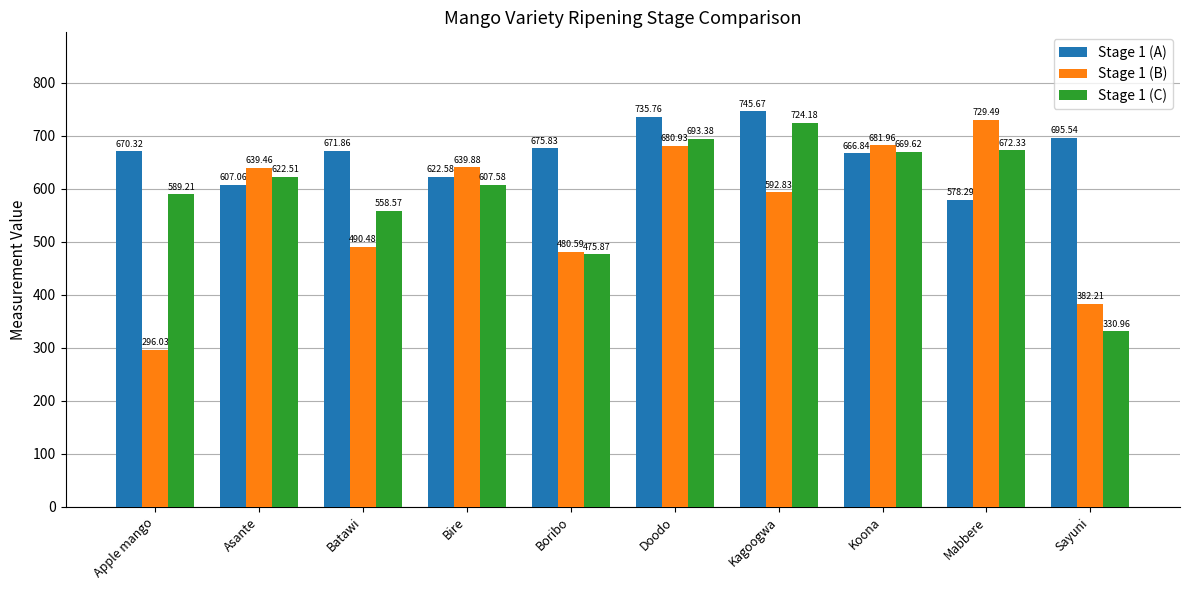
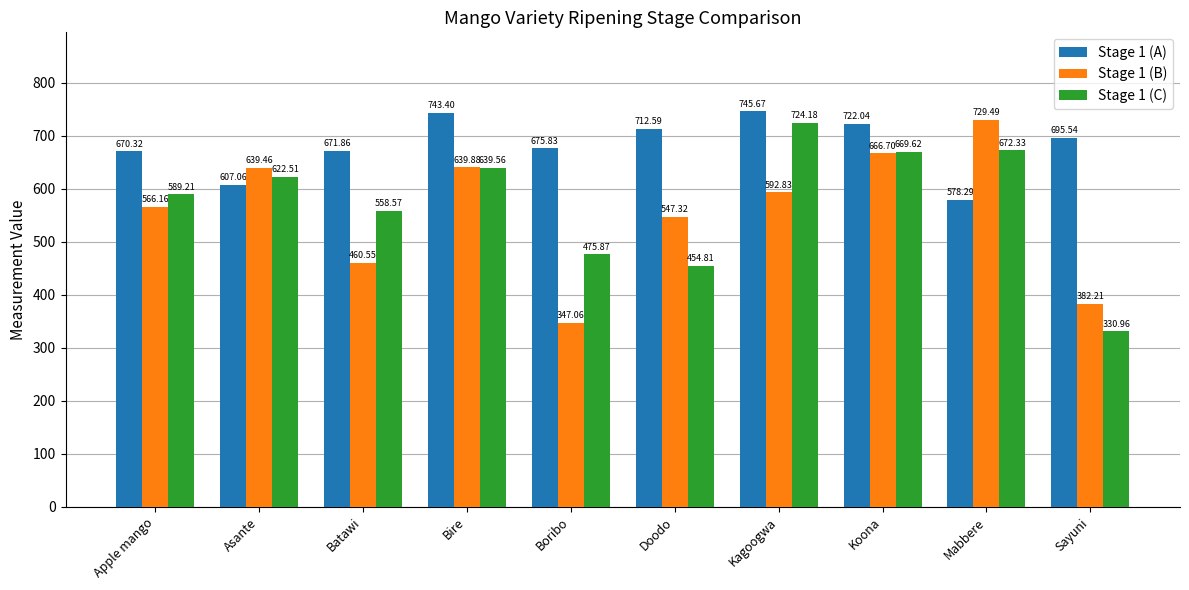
Stage 1 (B), Apple mango: 296.03 -> 566.16
Stage 1 (B), Batawi: 490.48 -> 460.55
Stage 1 (A), Bire: 622.58 -> 743.40
Stage 1 (C), Bire: 607.58 -> 639.56
Stage 1 (B), Boribo: 480.59 -> 347.06
Stage 1 (A), Doodo: 735.76 -> 712.59
Stage 1 (B), Doodo: 680.93 -> 547.32
Stage 1 (C), Doodo: 693.38 -> 454.81
Stage 1 (A), Koona: 666.84 -> 722.04
Stage 1 (B), Koona: 681.96 -> 666.70
